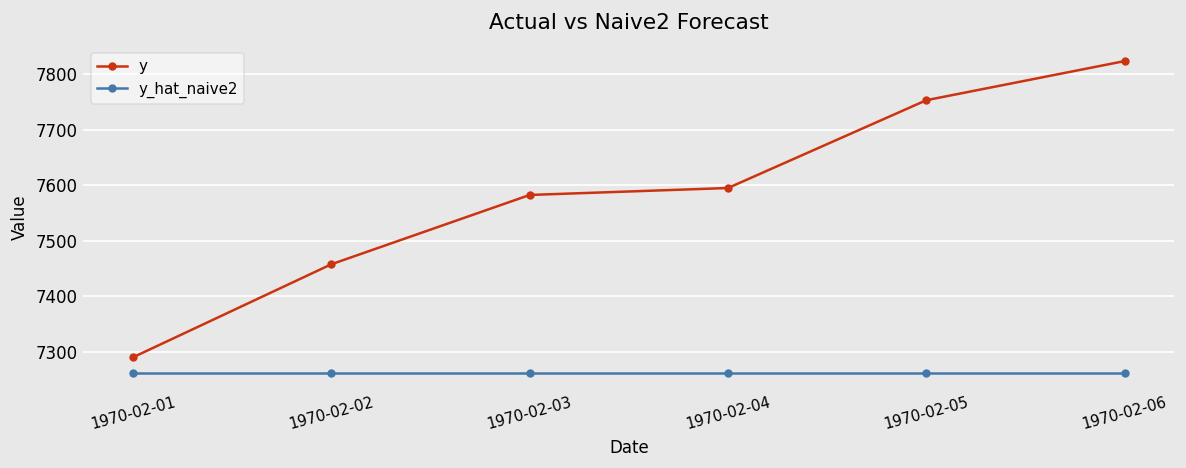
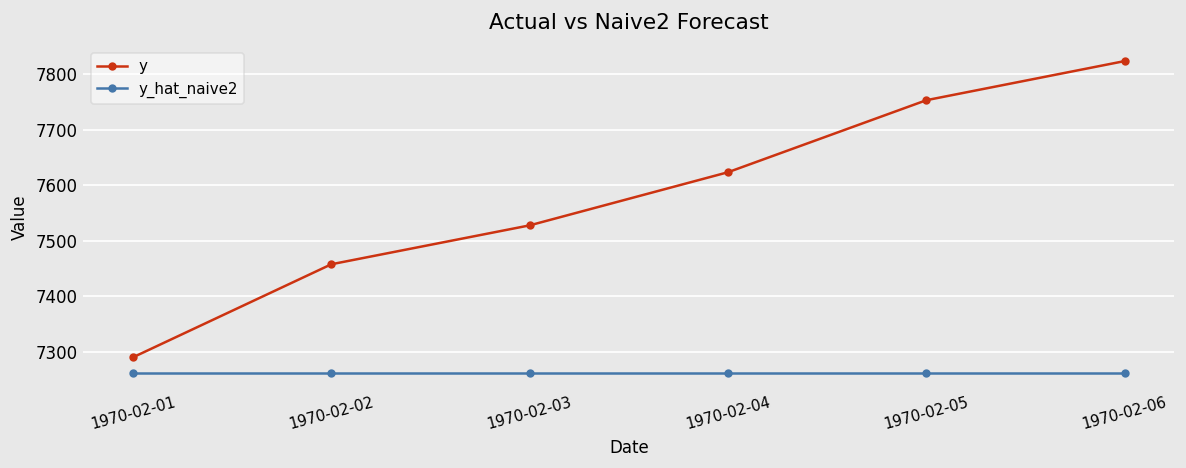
y, 1970-02-03: 7580 -> 7530
y, 1970-02-04: 7590 -> 7620
